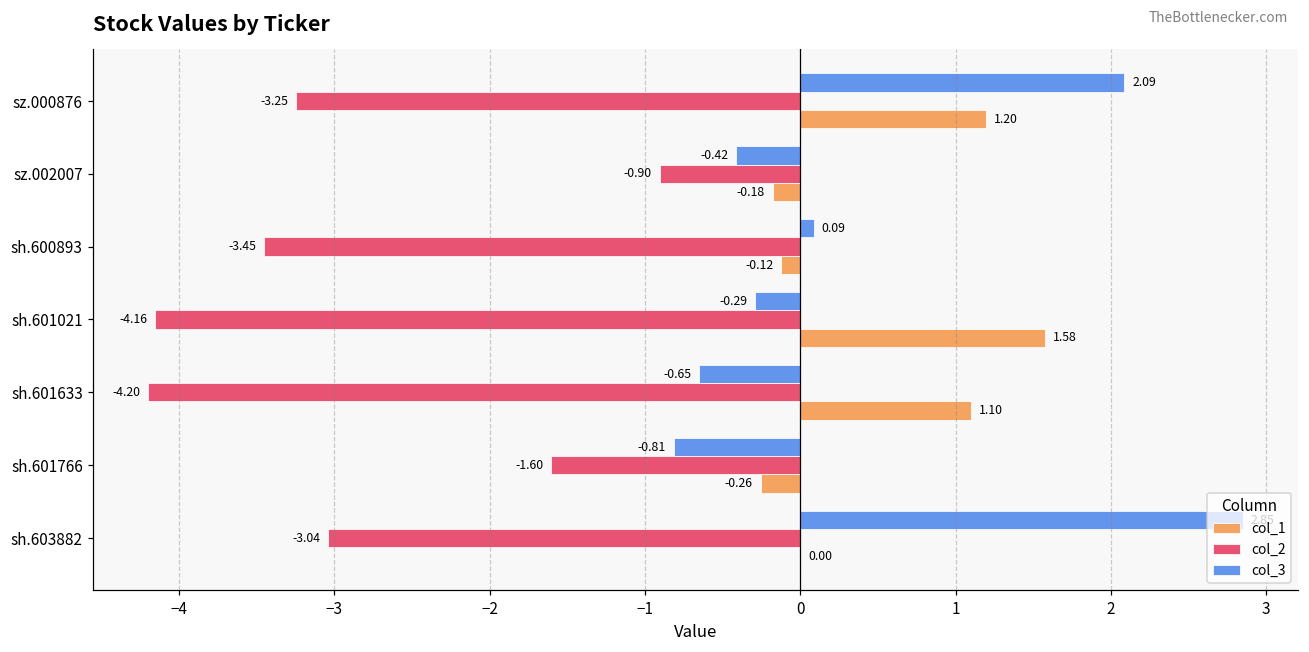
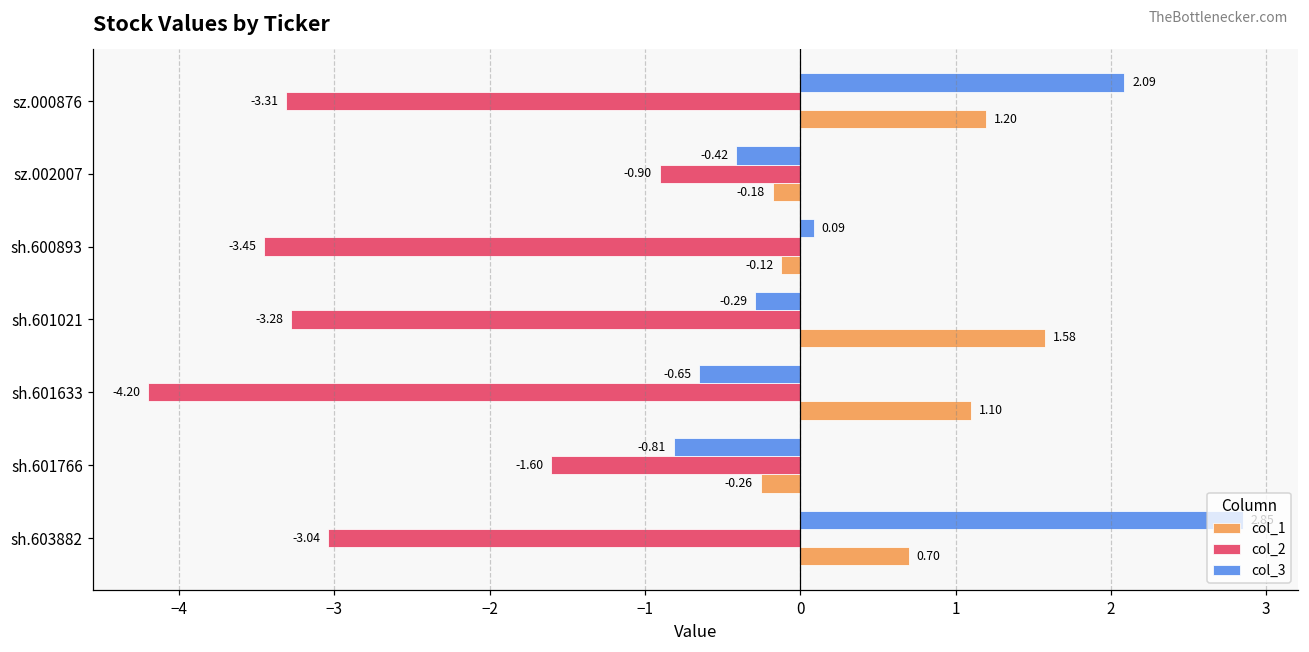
col_2, sz.000876: -3.25 -> -3.31
col_2, sh.601021: -4.16 -> -3.28
col_1, sh.603882: 0.00 -> 0.70
